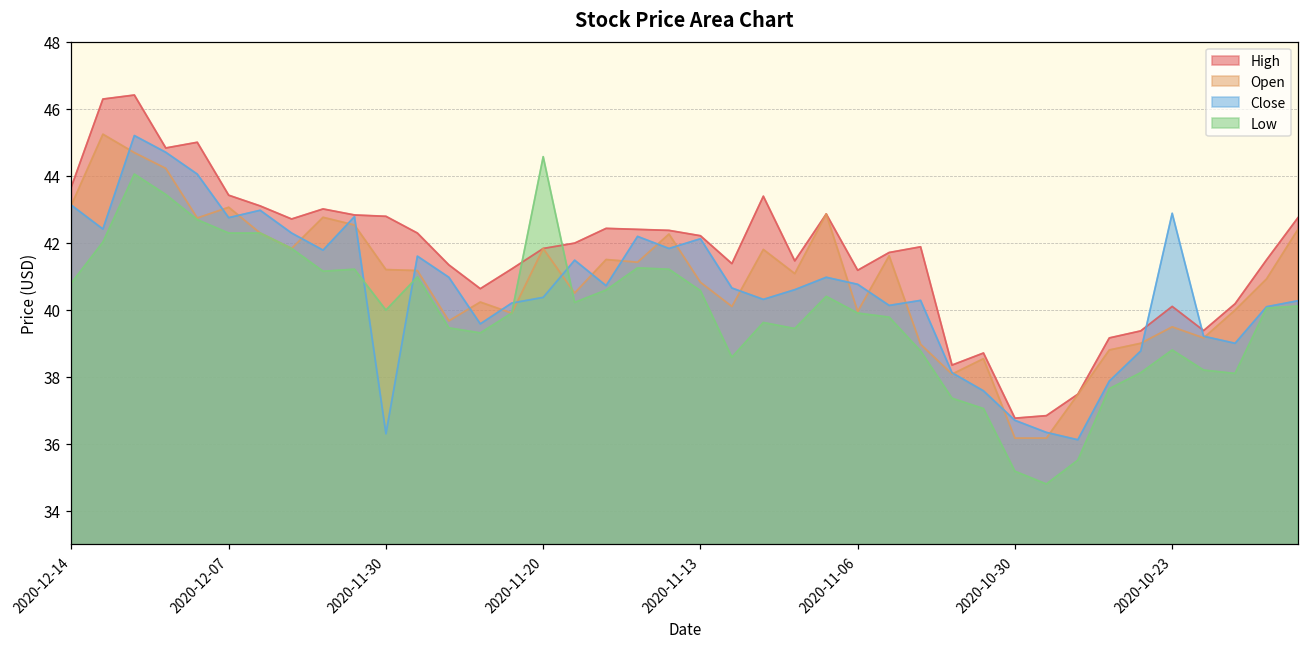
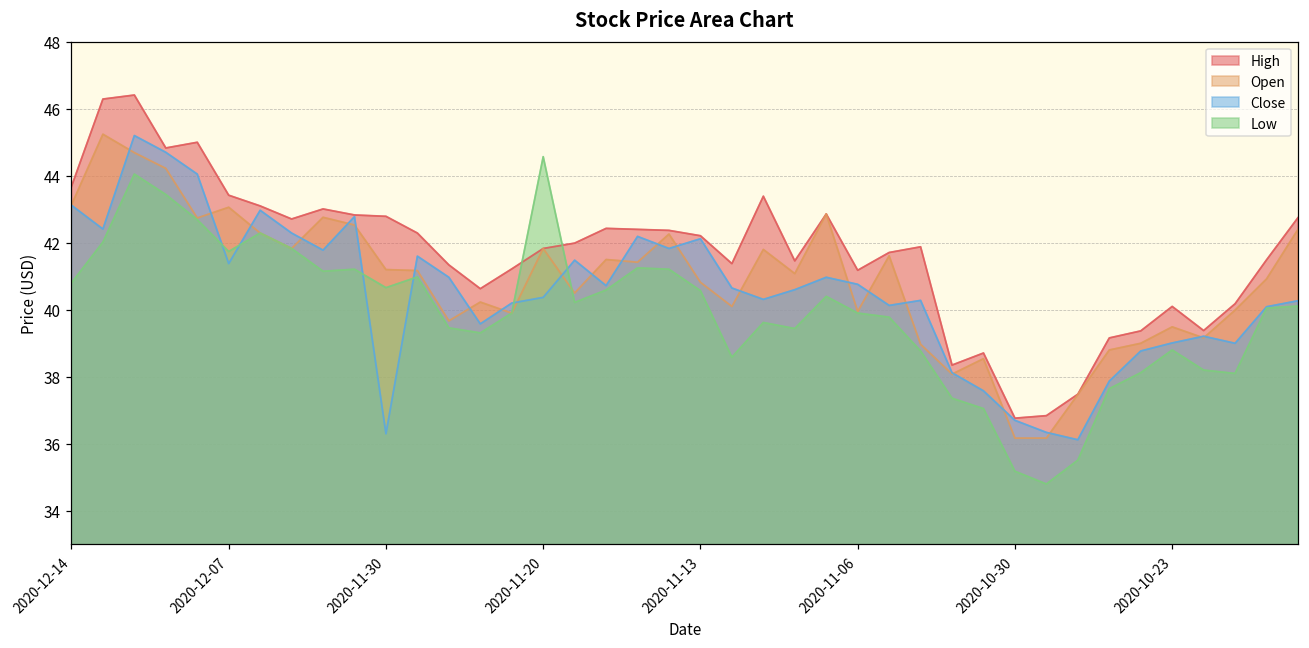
Close, 2020-12-07: 42.8 -> 41.4
Low, 2020-12-07: 42.3 -> 41.7
Low, 2020-11-30: 40.0 -> 40.7
Close, 2020-10-23: 42.9 -> 39.0
